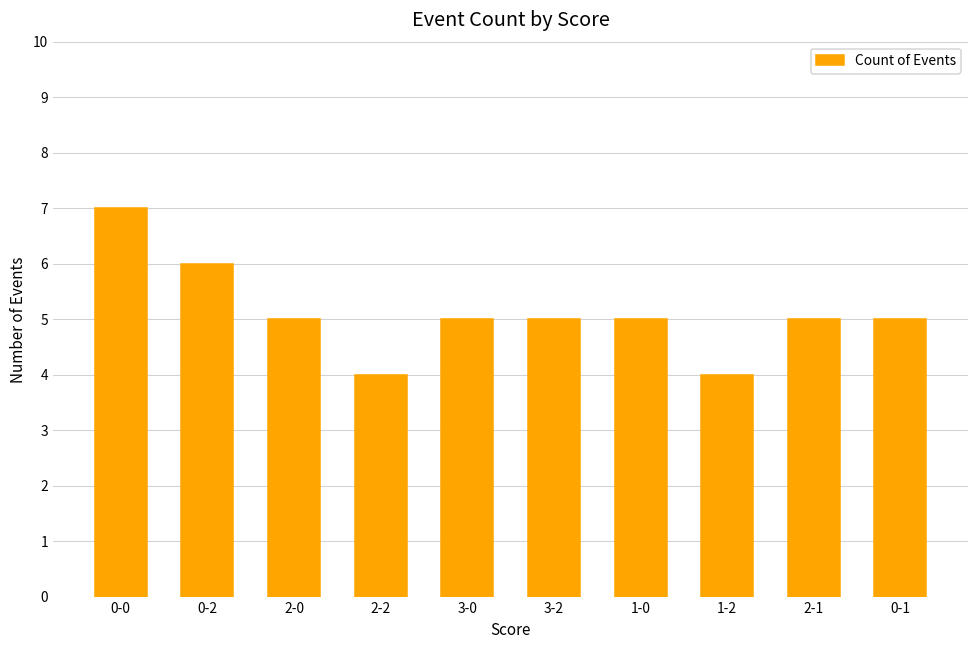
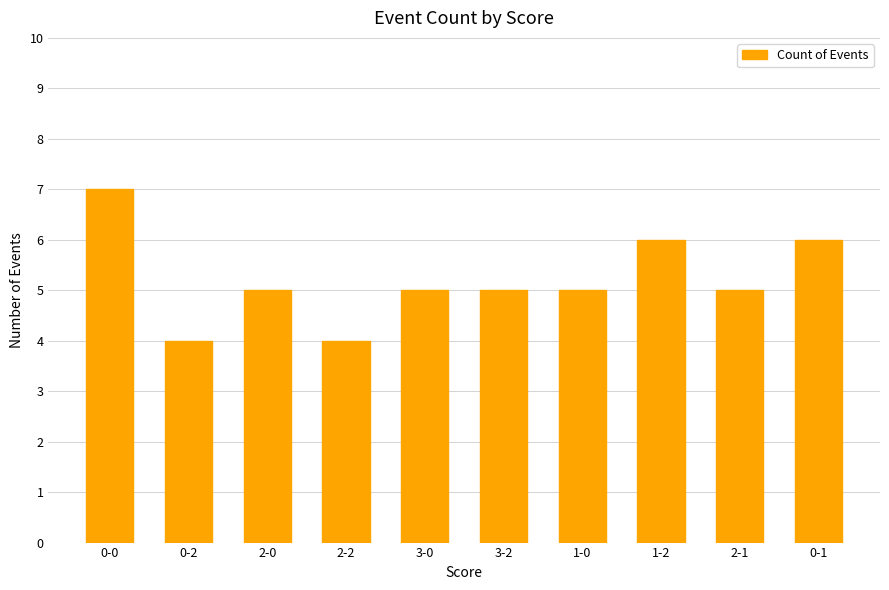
0-2: 6 -> 4
1-2: 4 -> 6
0-1: 5 -> 6
